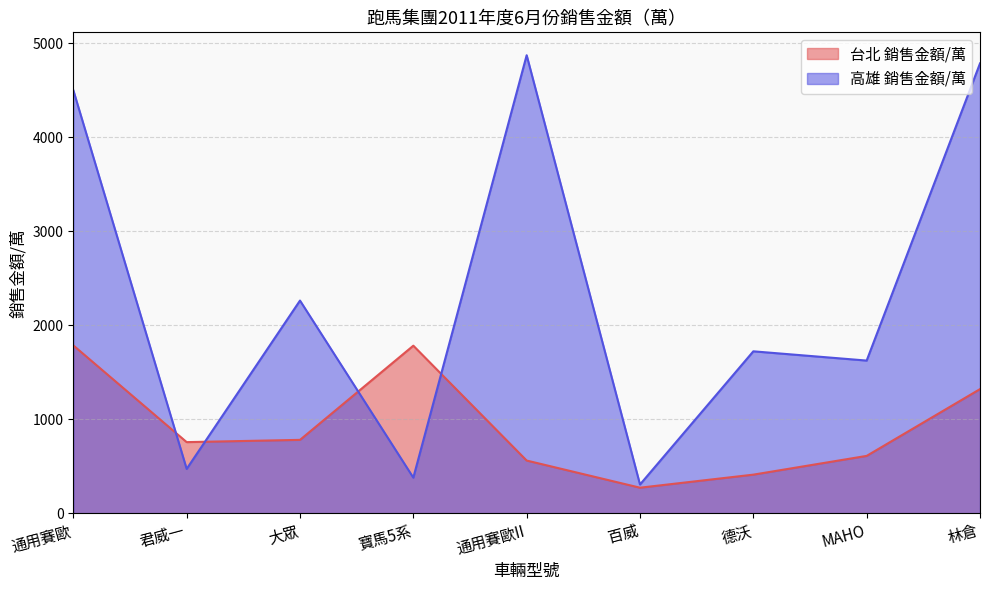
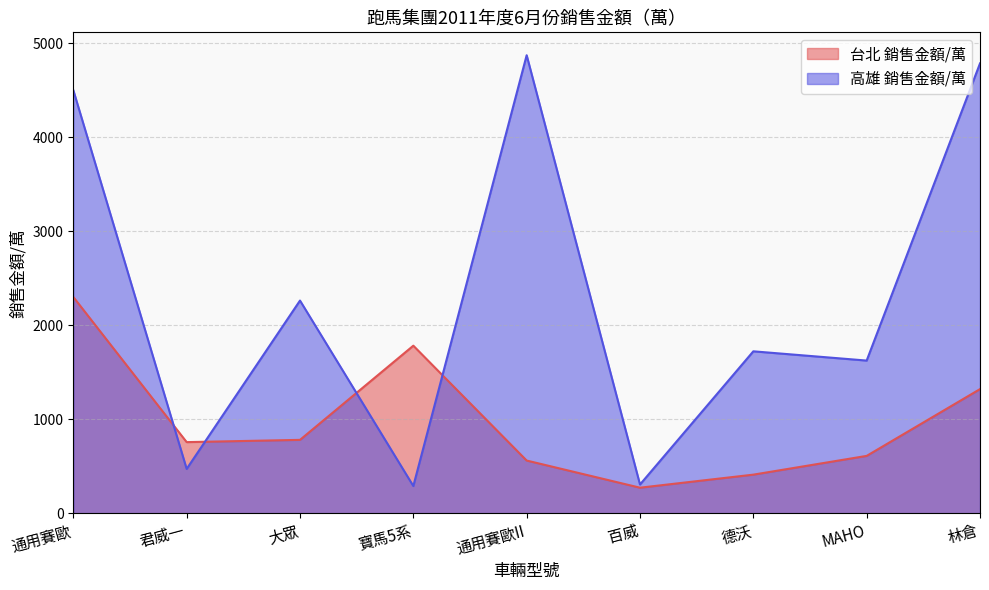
台北 銷售金額/萬, 通用賽歐: 1800 -> 2300
高雄 銷售金額/萬, 寶馬5系: 400 -> 300
